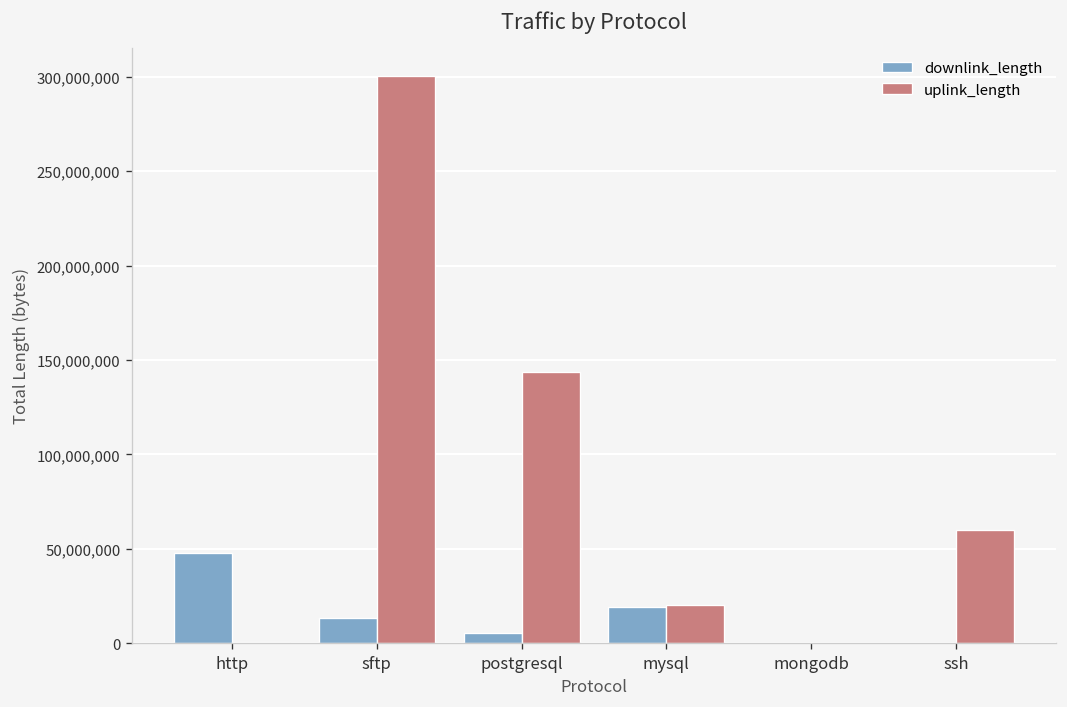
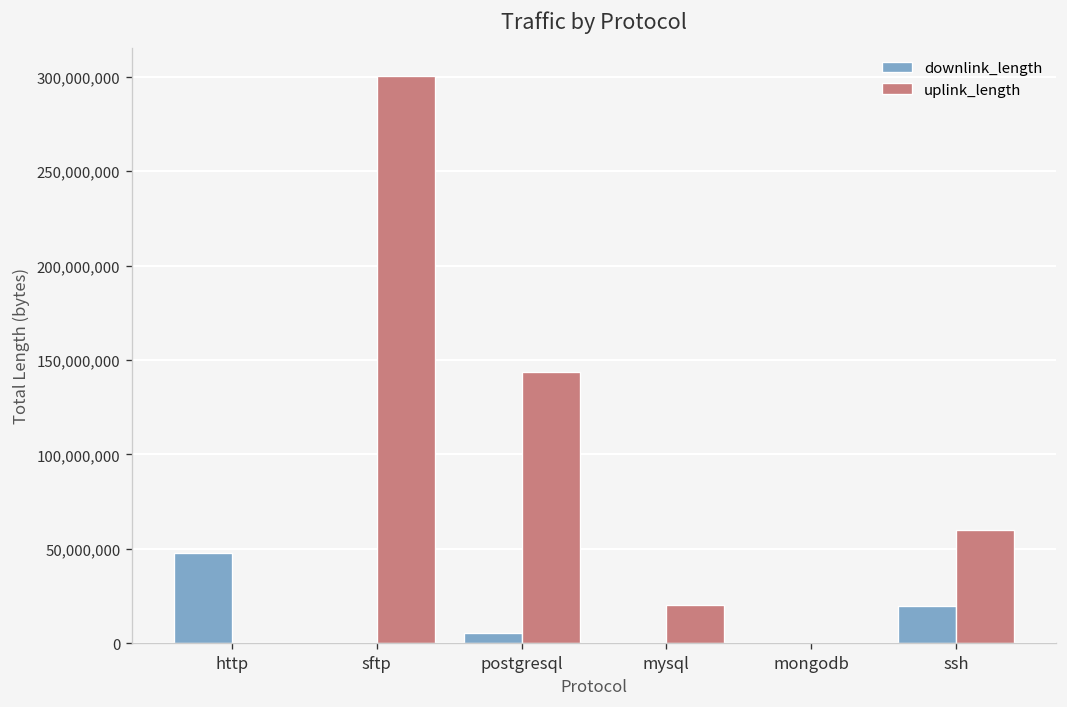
downlink_length, sftp: 13,000,000 -> 0
downlink_length, mysql: 19,000,000 -> 0
downlink_length, ssh: 0 -> 20,000,000
